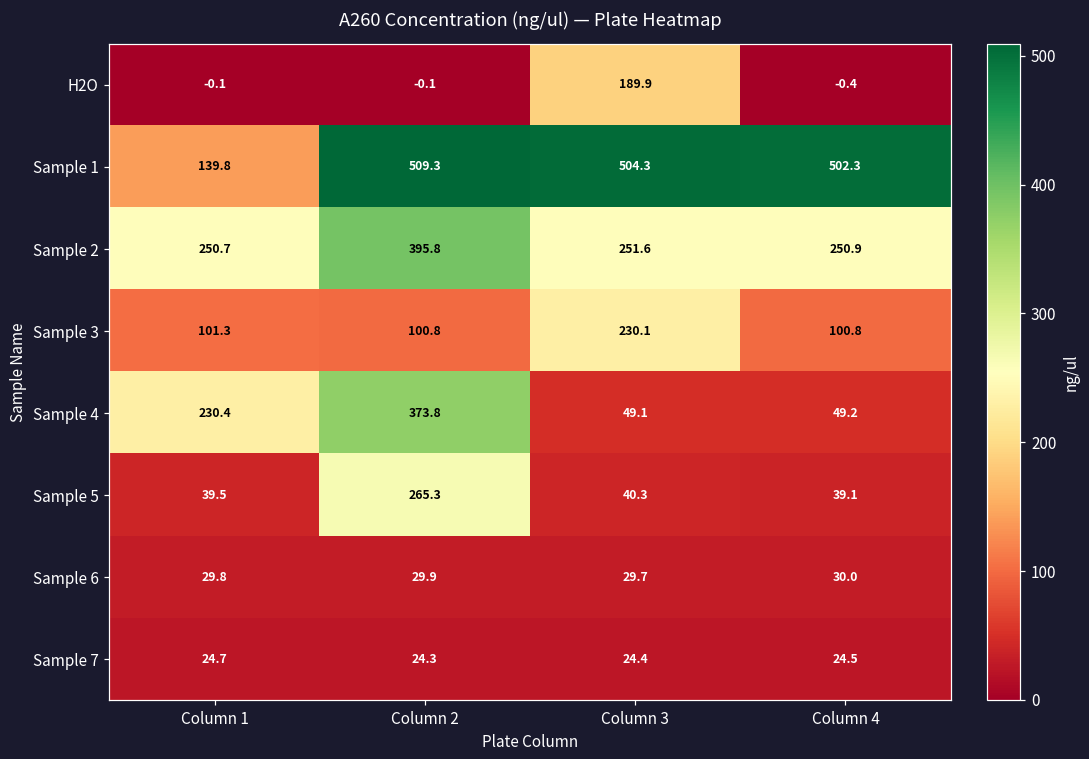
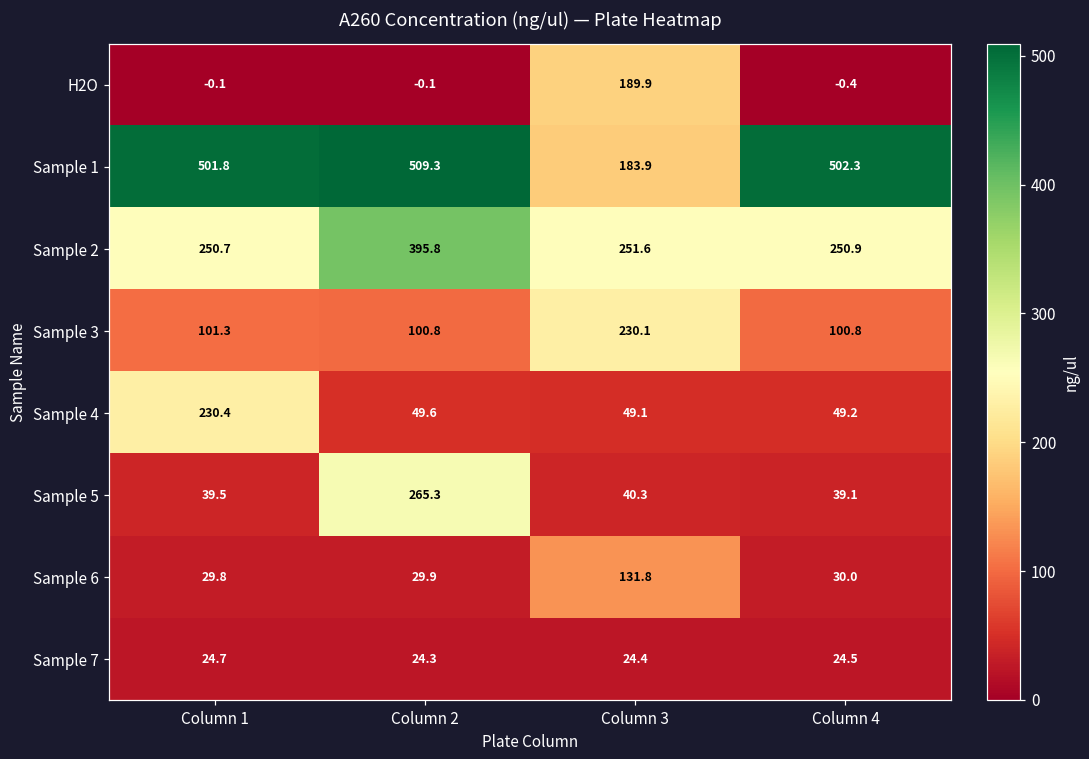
Sample 1, Column 1: 139.8 -> 501.8
Sample 1, Column 3: 504.3 -> 183.9
Sample 4, Column 2: 373.8 -> 49.6
Sample 6, Column 3: 29.7 -> 131.8
